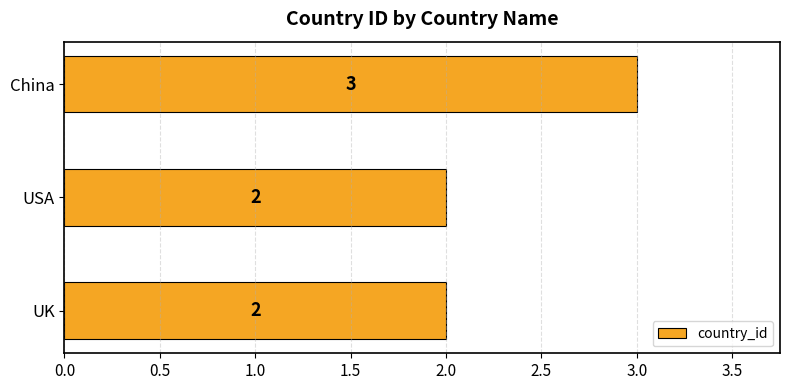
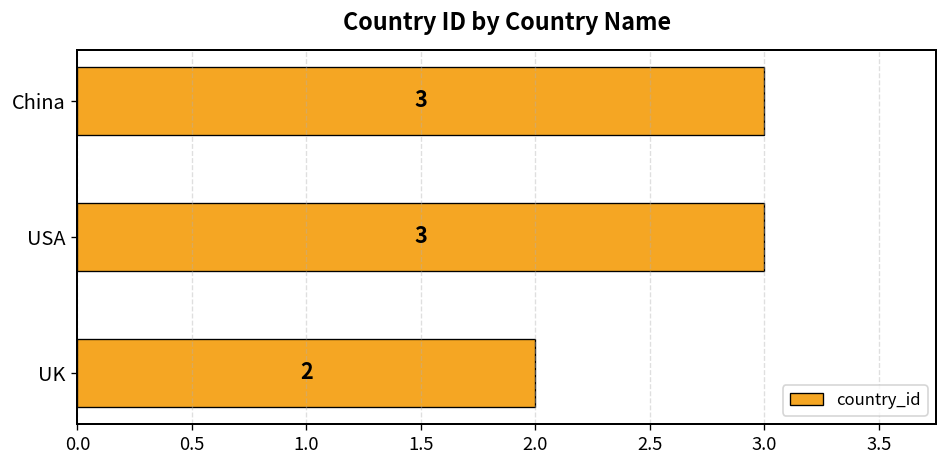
USA: 2 -> 3
